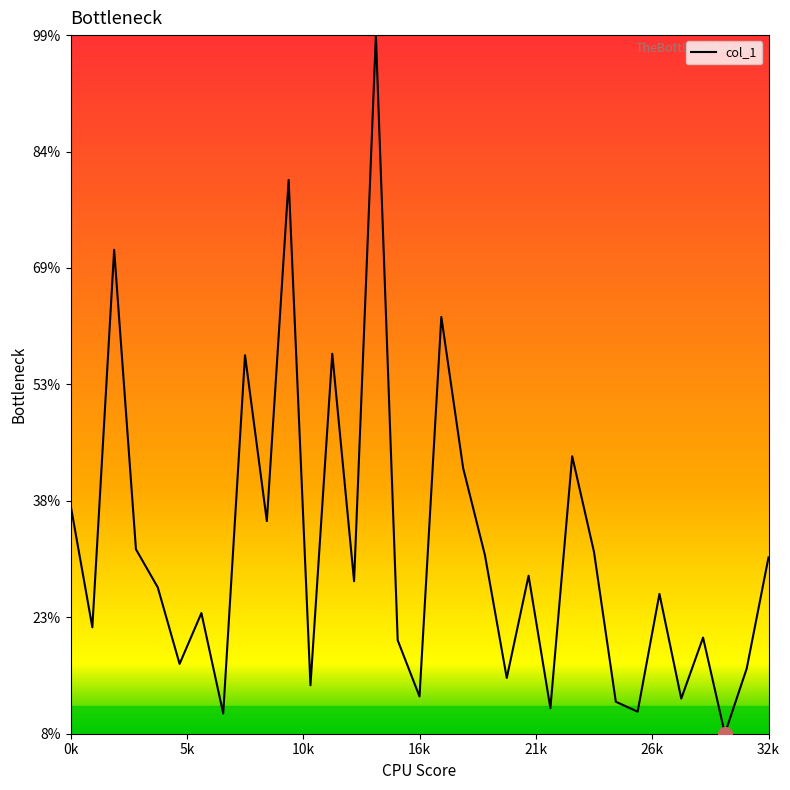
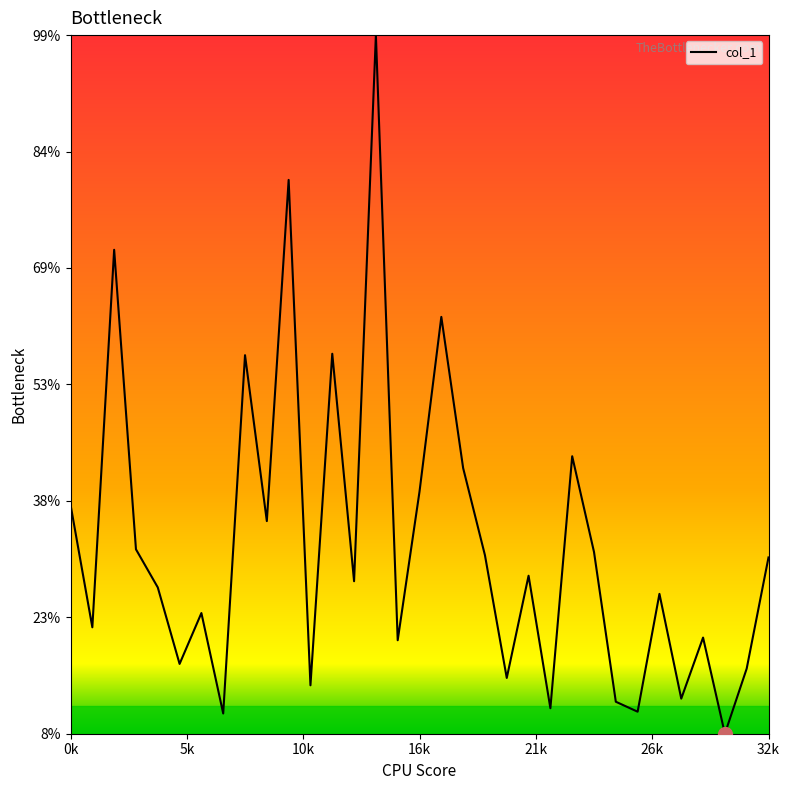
col_1, 16k: 13% -> 40%
